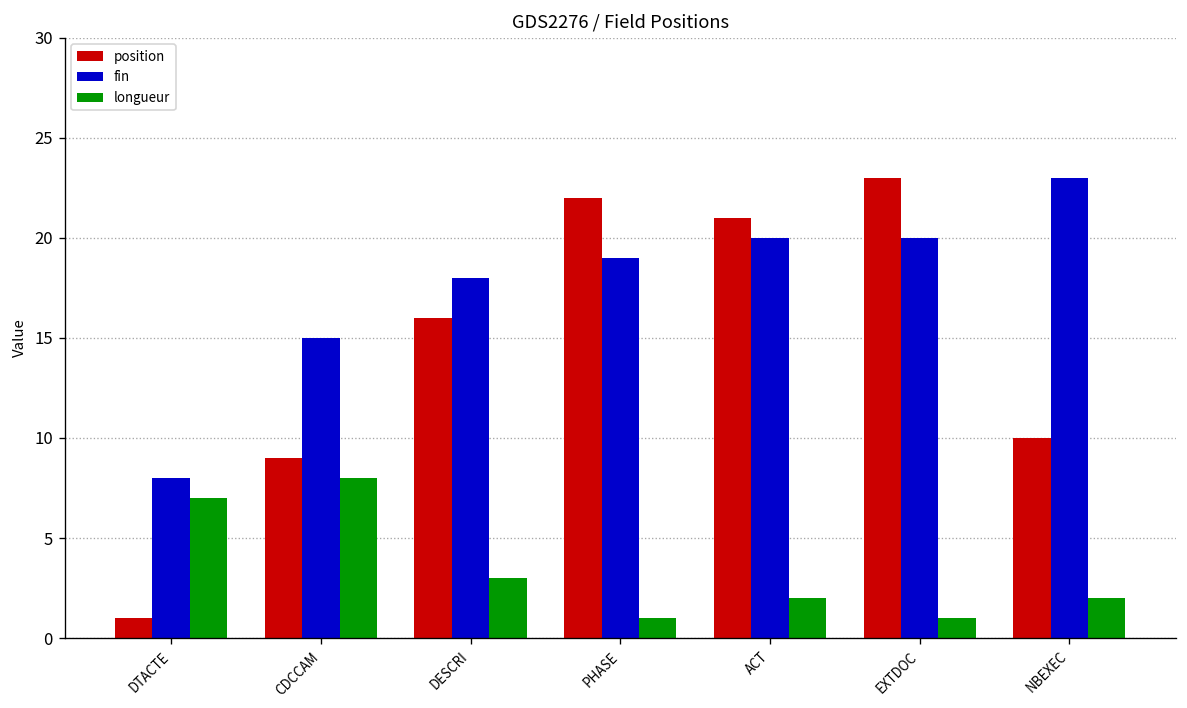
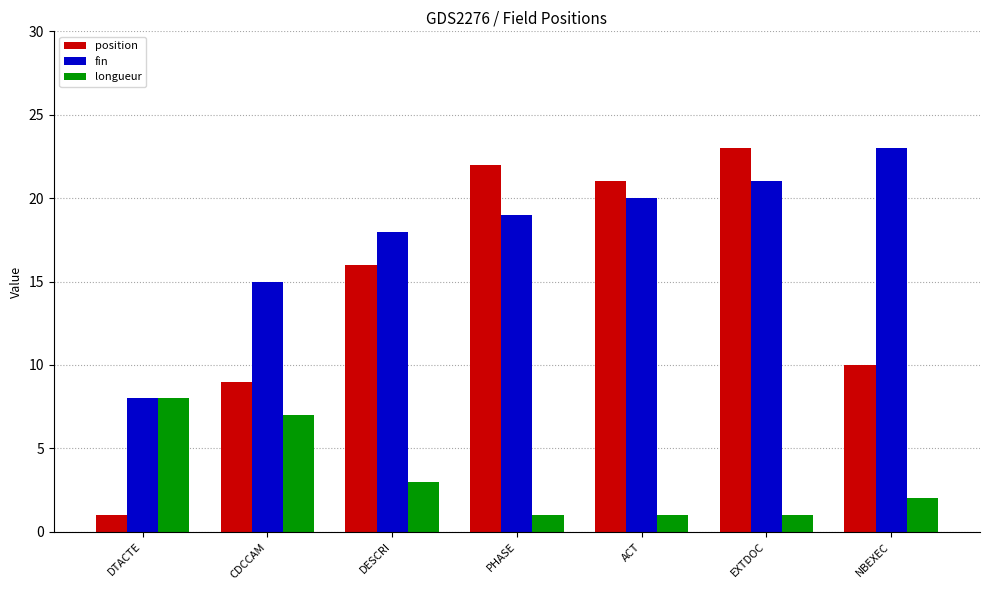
longueur, DTACTE: 7 -> 8
longueur, CDCCAM: 8 -> 7
longueur, ACT: 2 -> 1
fin, EXTDOC: 20 -> 21
